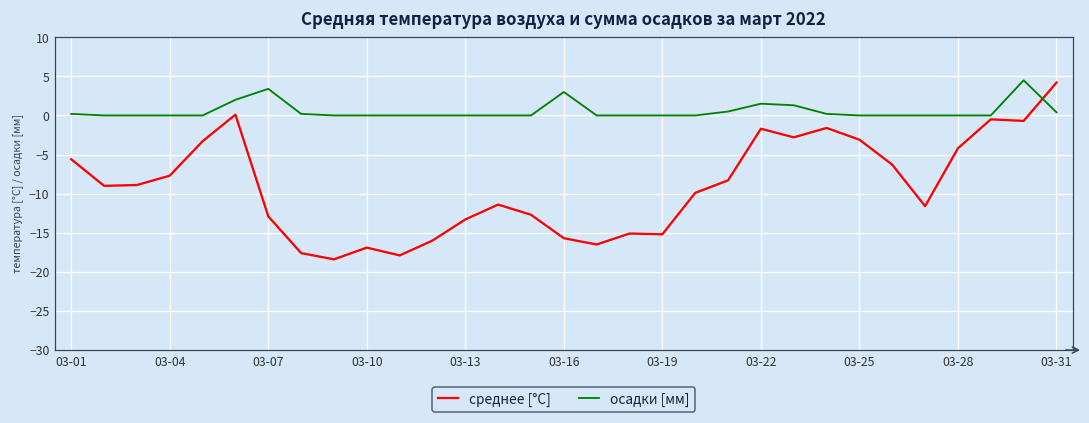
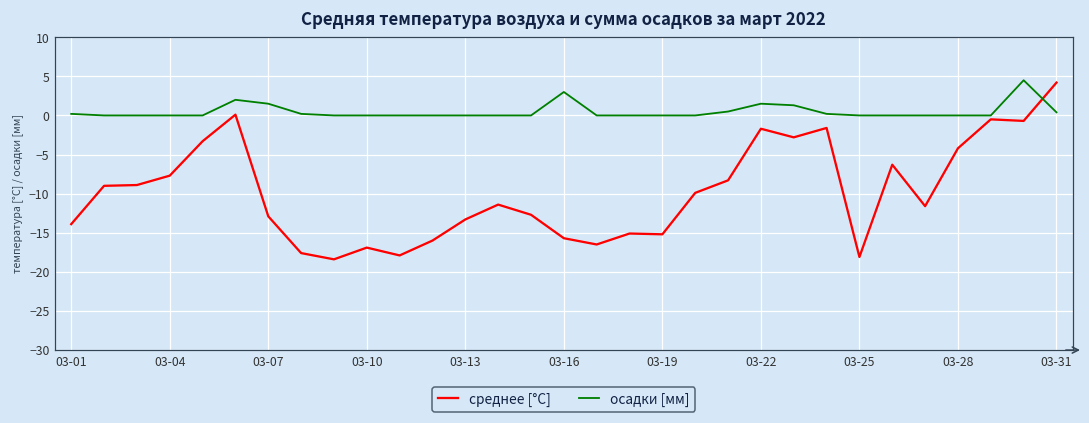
среднее [°C], 03-01: -6 -> -14
осадки [мм], 03-07: 3 -> 2
среднее [°C], 03-25: -3 -> -18
